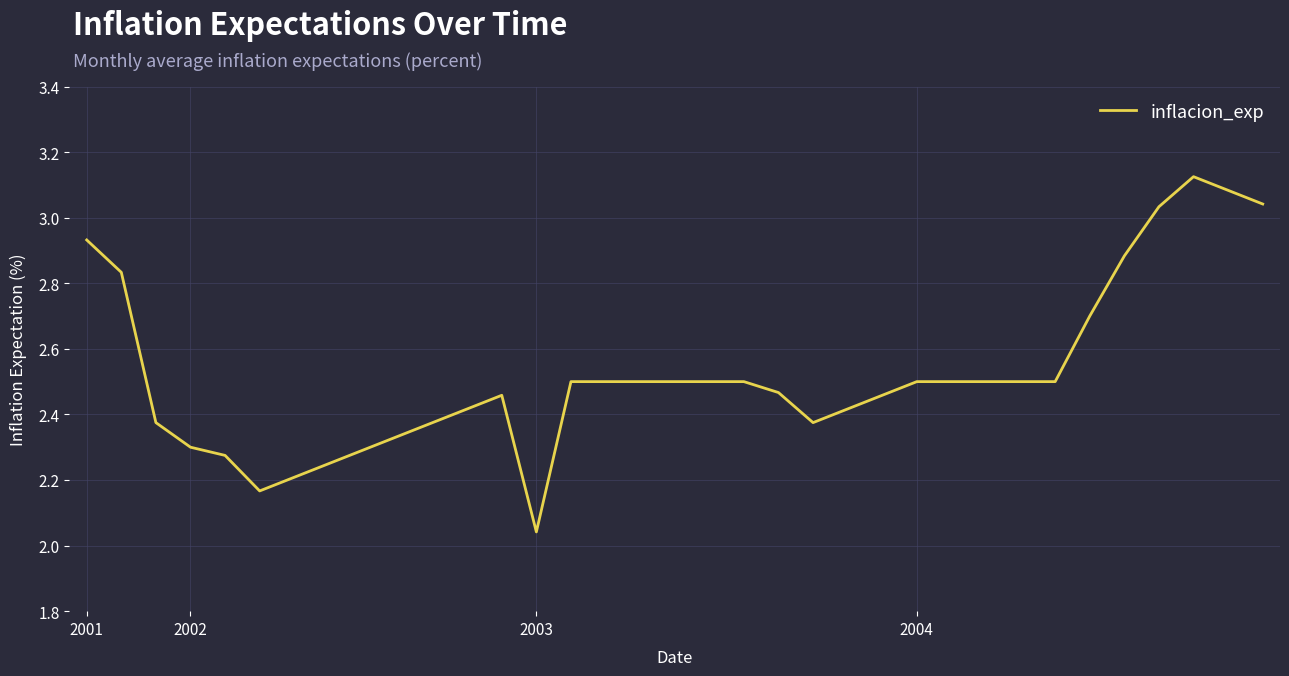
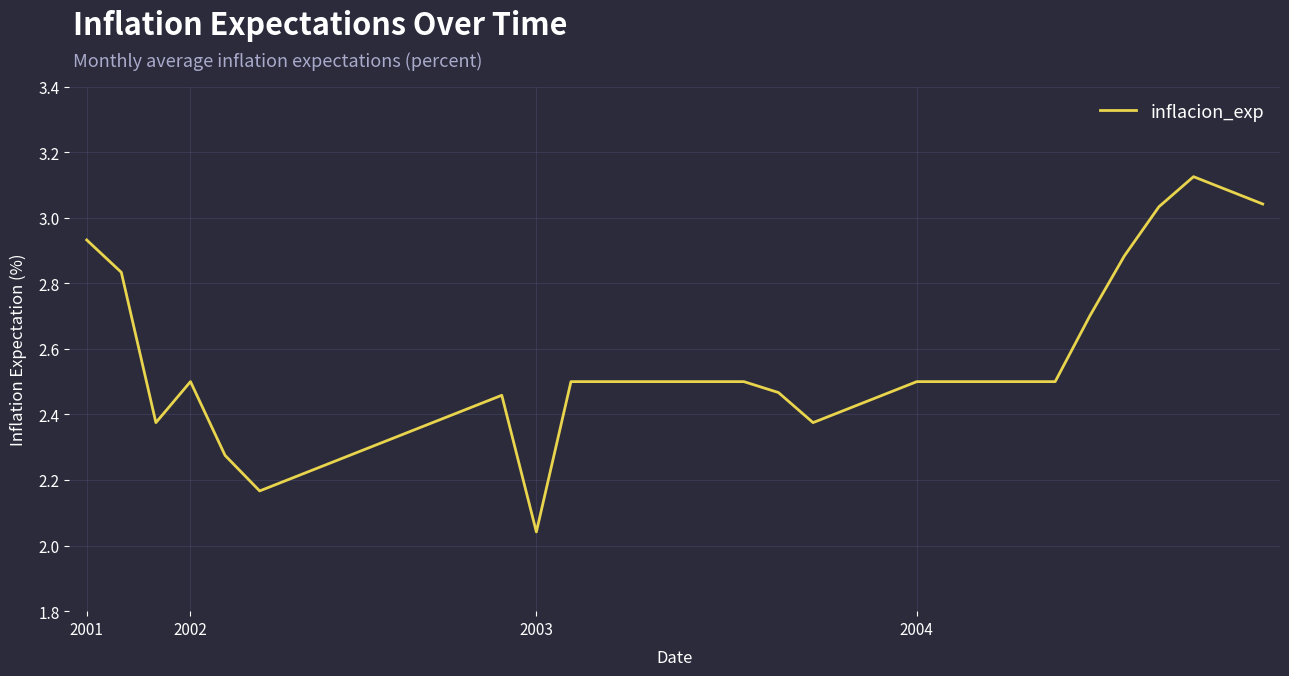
2002: 2.3 -> 2.5
